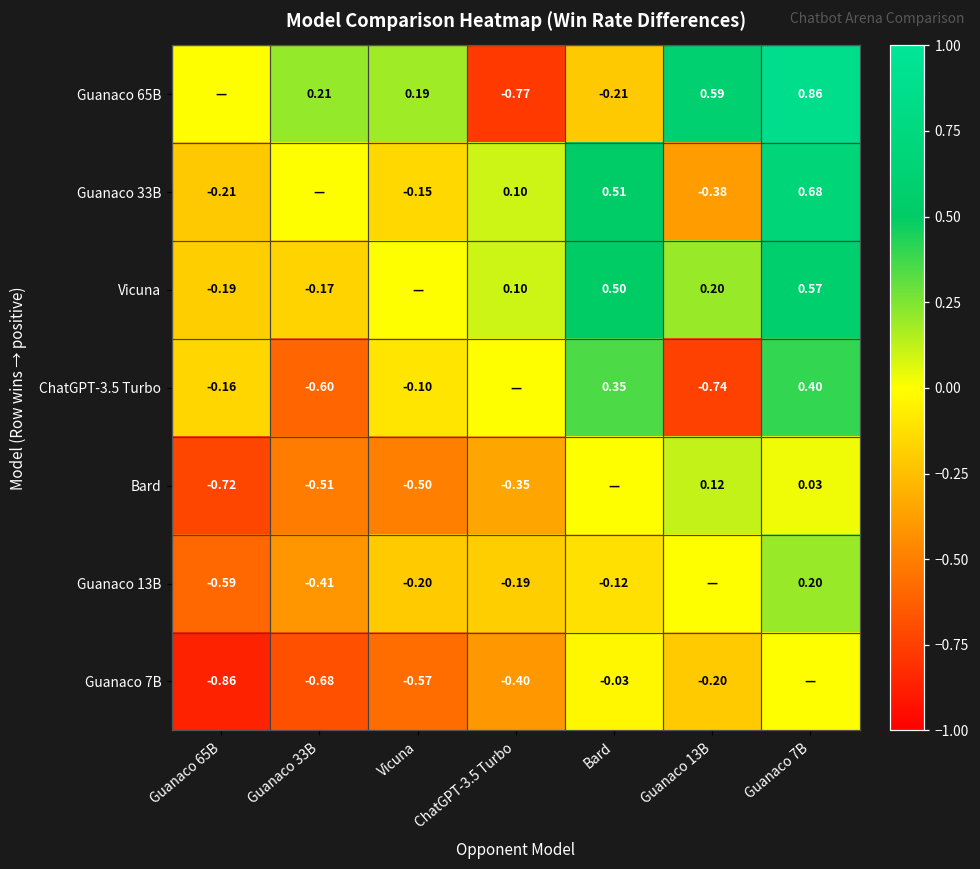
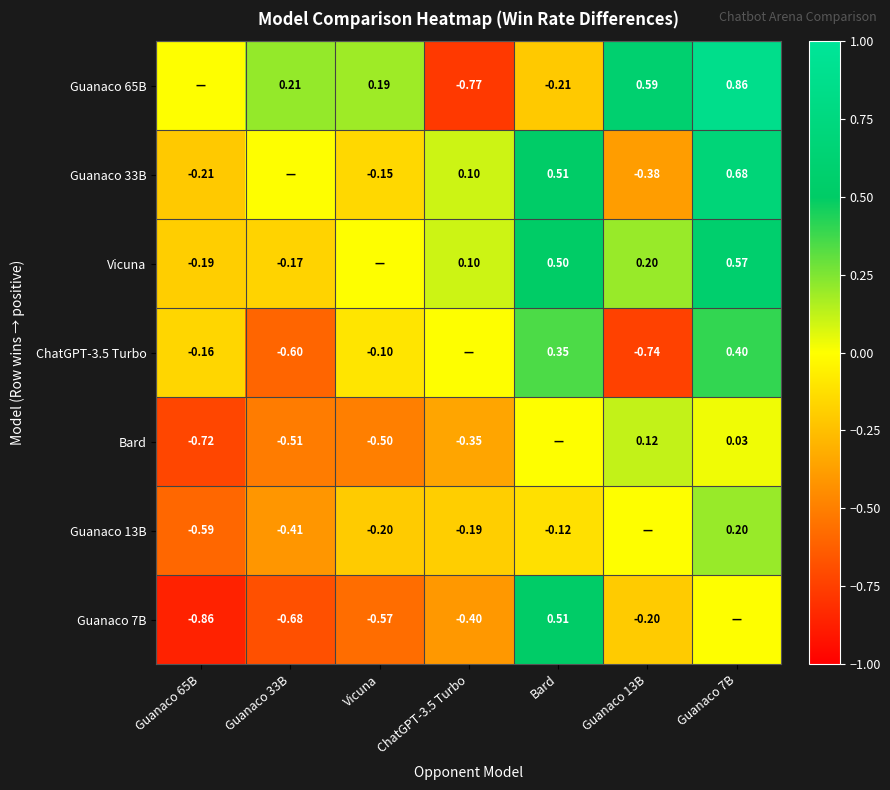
Guanaco 7B, Bard: -0.03 -> 0.51
